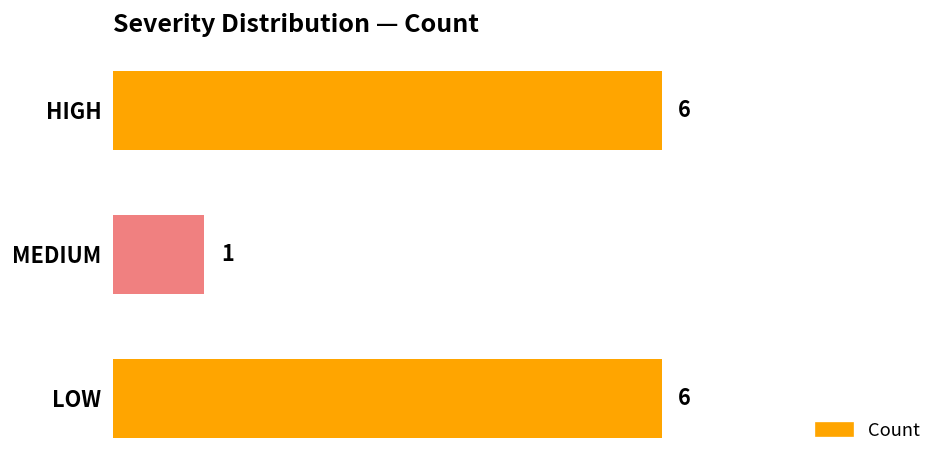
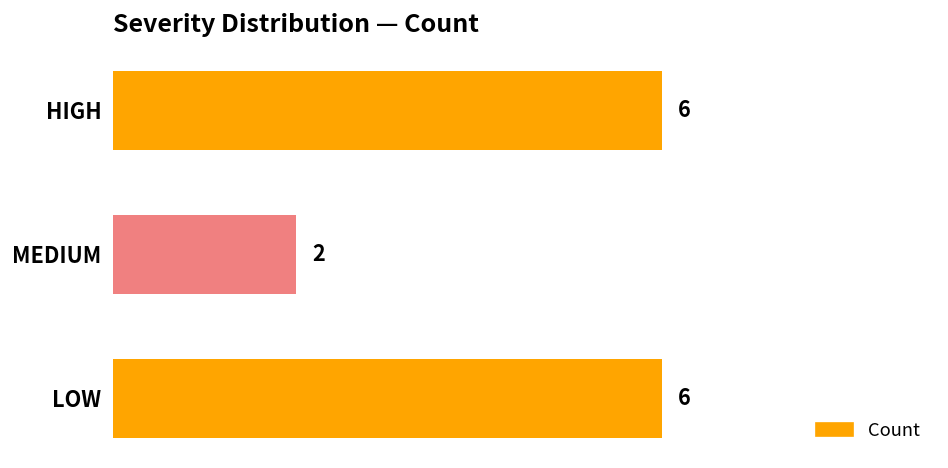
MEDIUM: 1 -> 2
